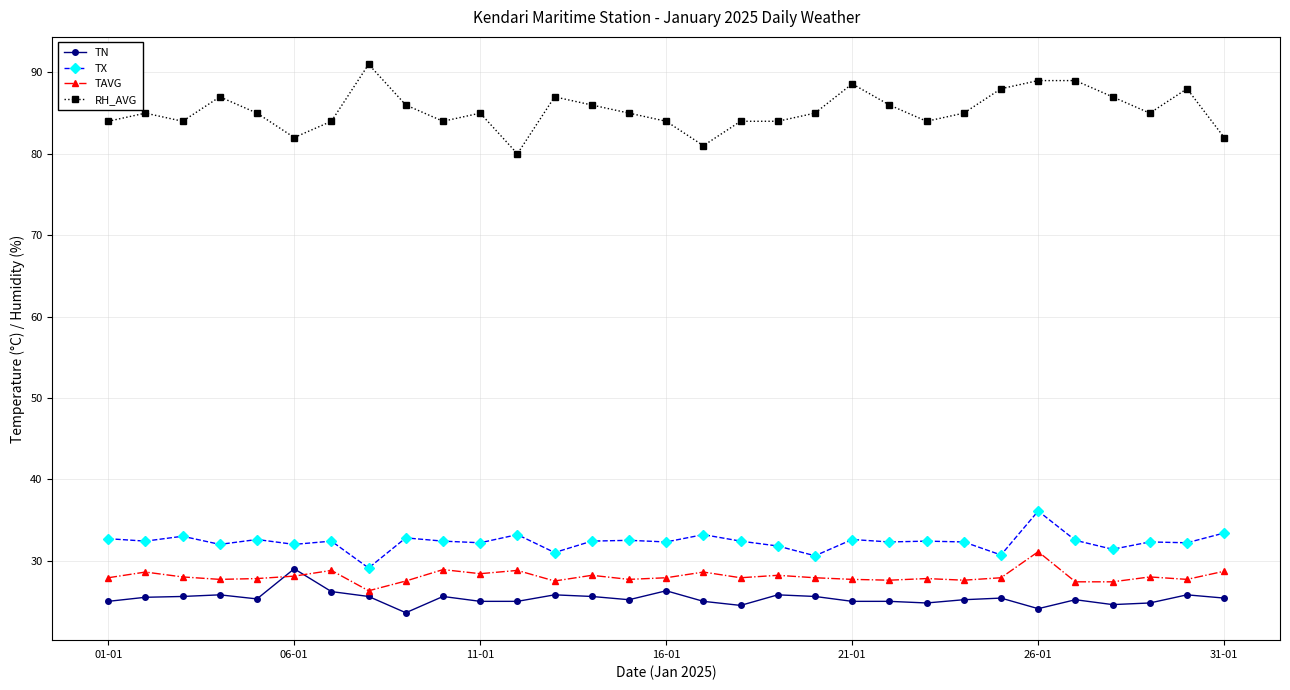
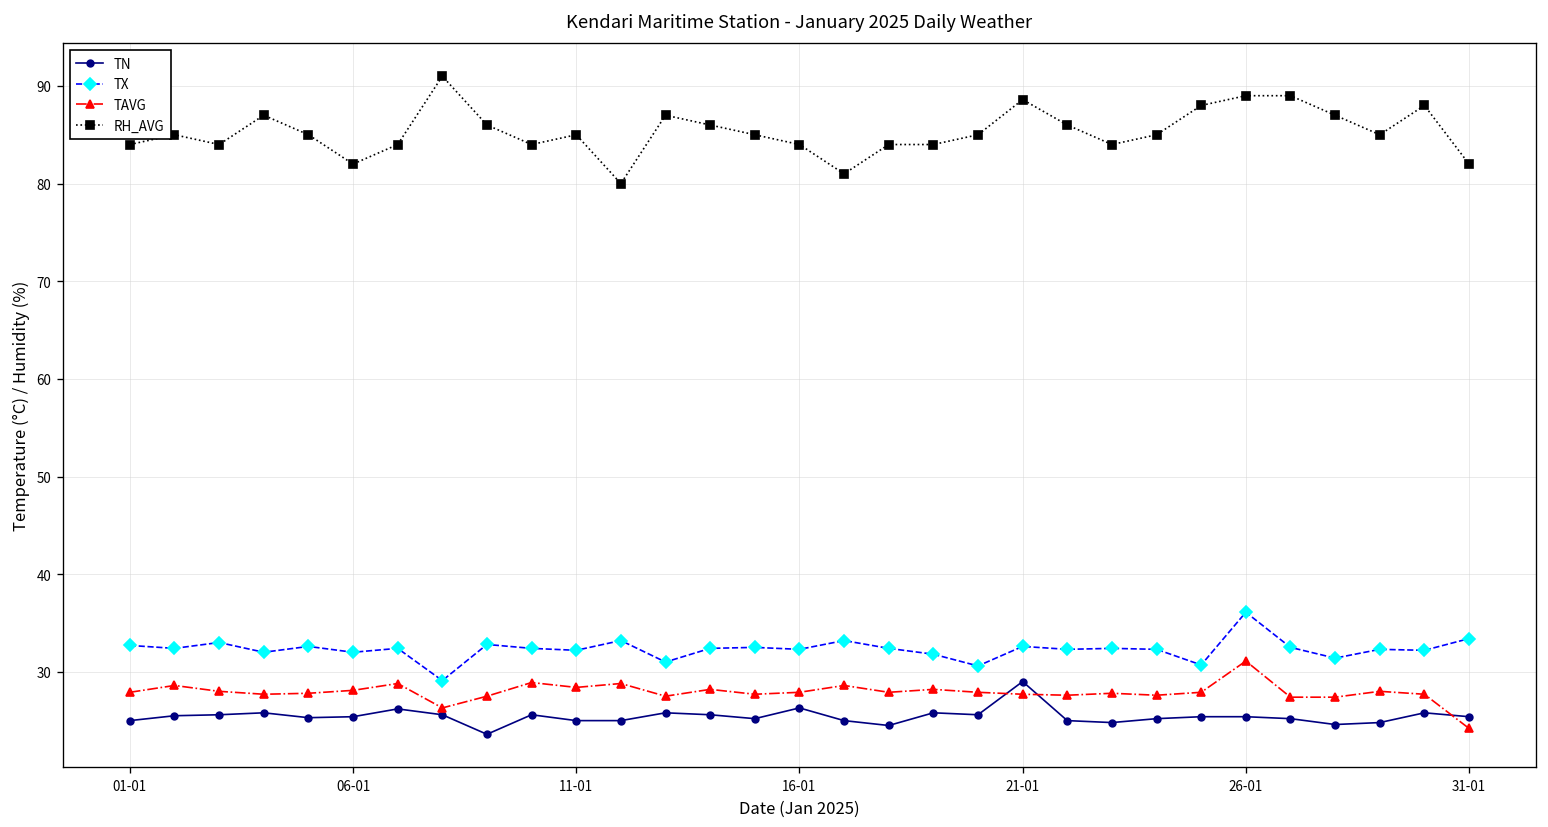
TN, 06-01: 29 -> 25
TN, 21-01: 25 -> 29
TN, 26-01: 24 -> 25
TAVG, 31-01: 29 -> 24
